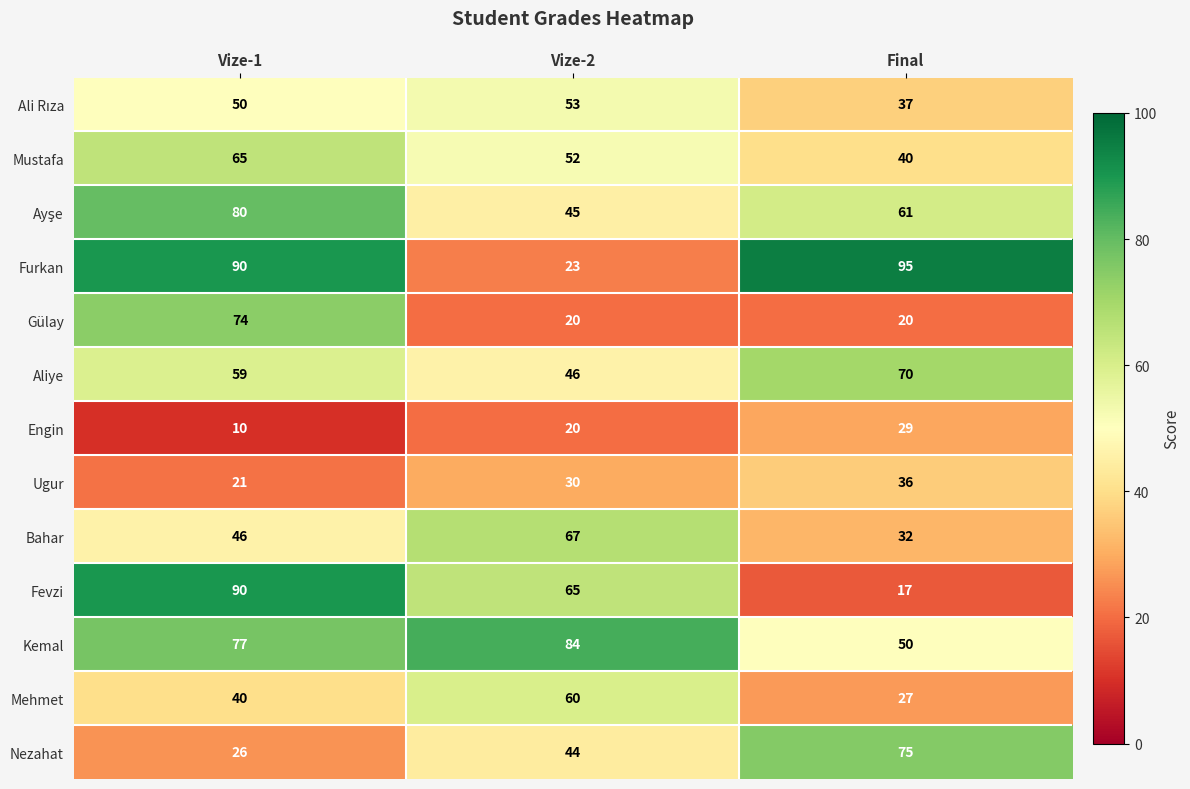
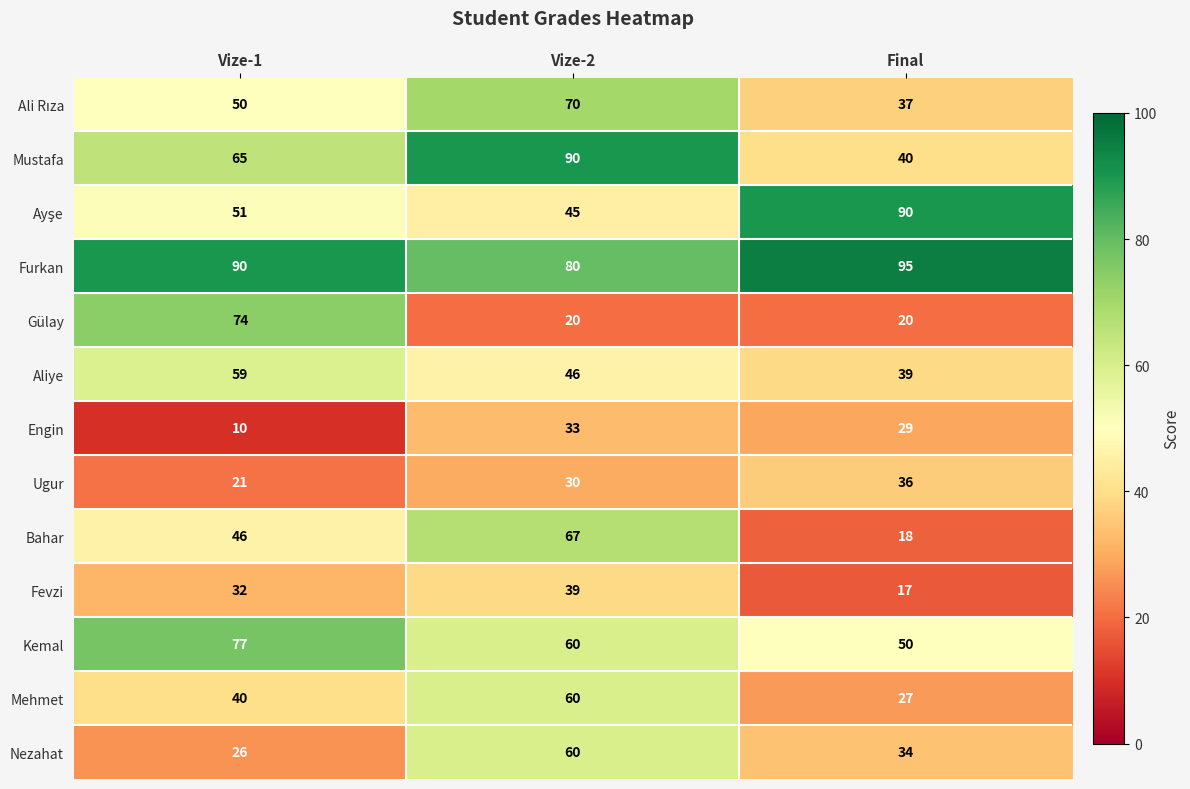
Ali Rıza, Vize-2: 53 -> 70
Mustafa, Vize-2: 52 -> 90
Ayşe, Vize-1: 80 -> 51
Ayşe, Final: 61 -> 90
Furkan, Vize-2: 23 -> 80
Aliye, Final: 70 -> 39
Engin, Vize-2: 20 -> 33
Bahar, Final: 32 -> 18
Fevzi, Vize-1: 90 -> 32
Fevzi, Vize-2: 65 -> 39
Kemal, Vize-2: 84 -> 60
Nezahat, Vize-2: 44 -> 60
Nezahat, Final: 75 -> 34
